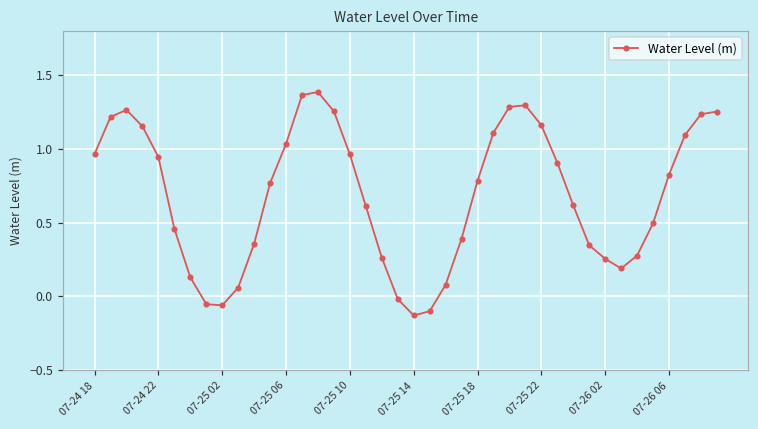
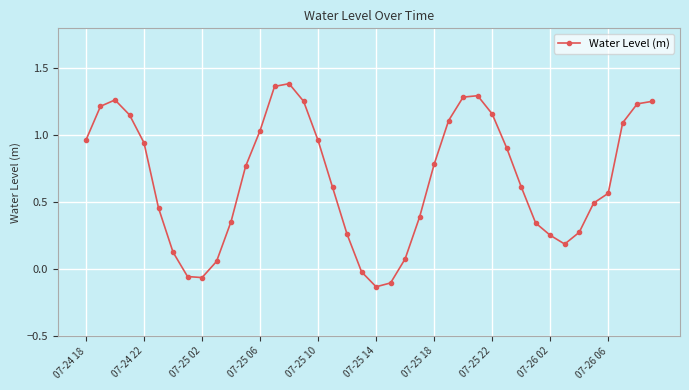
07-26 06: 0.83 -> 0.57
